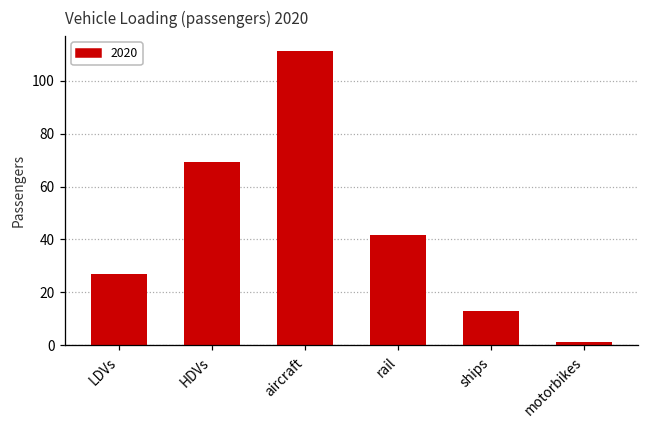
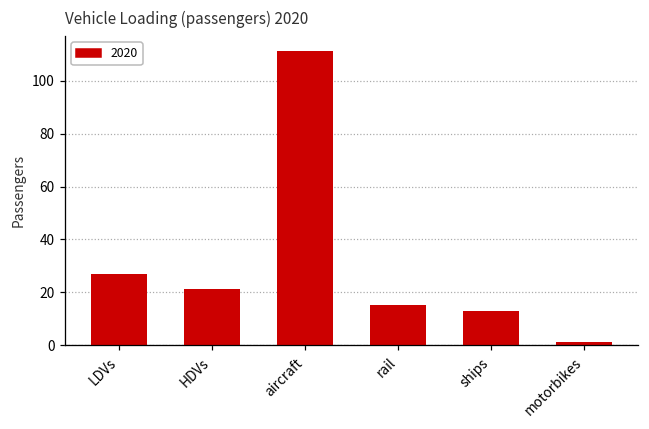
HDVs: 69 -> 21
rail: 42 -> 15
